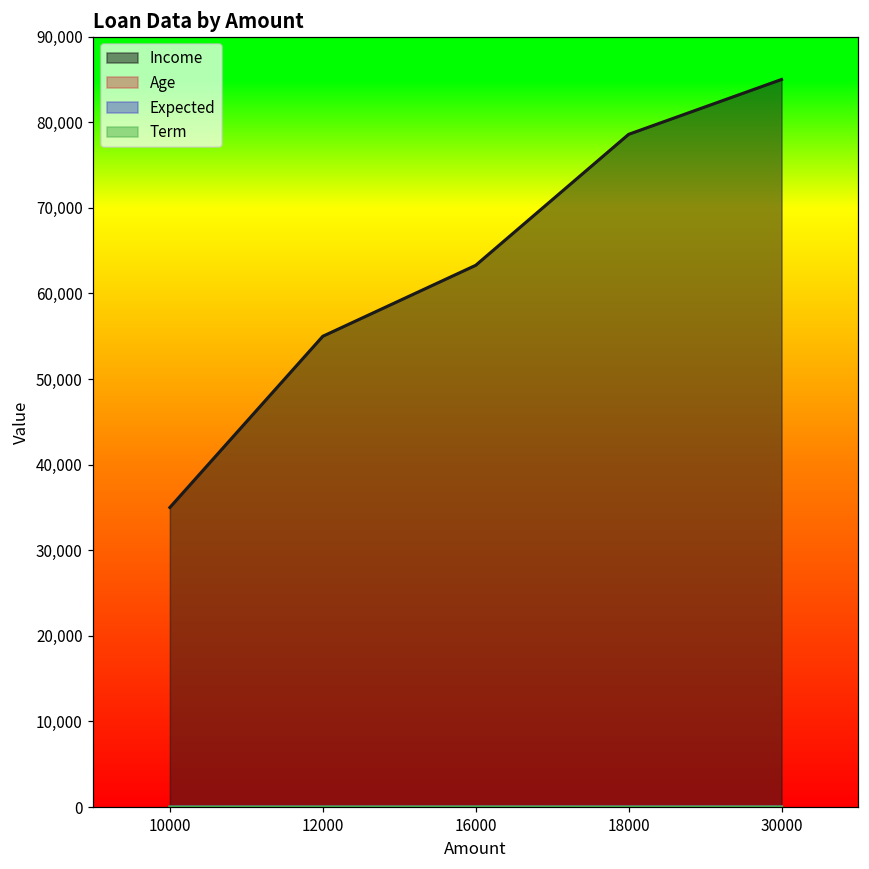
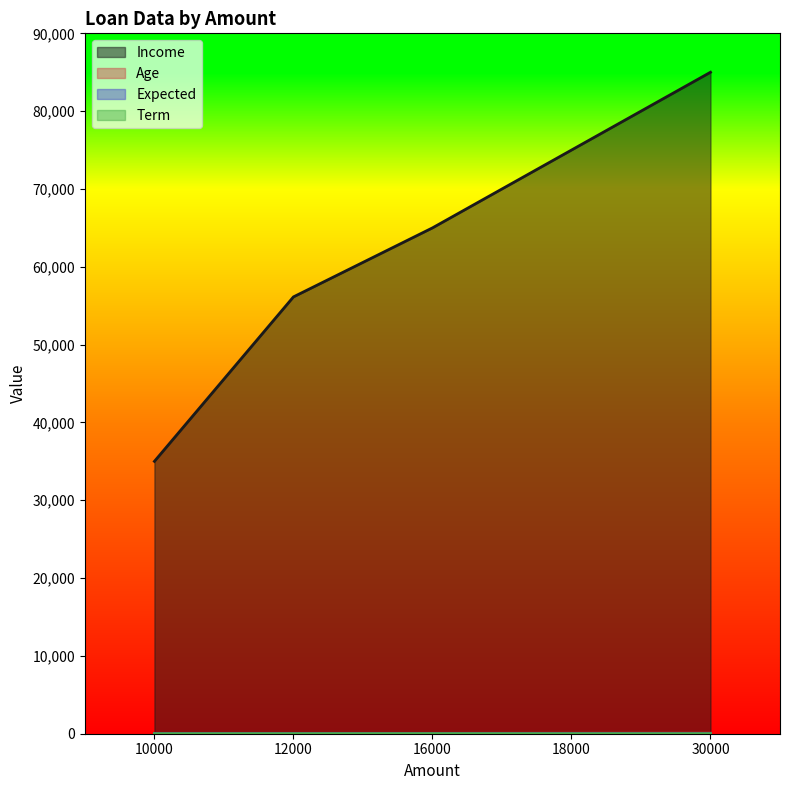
Income, 12000: 55,000 -> 56,000
Income, 16000: 63,000 -> 65,000
Income, 18000: 79,000 -> 75,000
